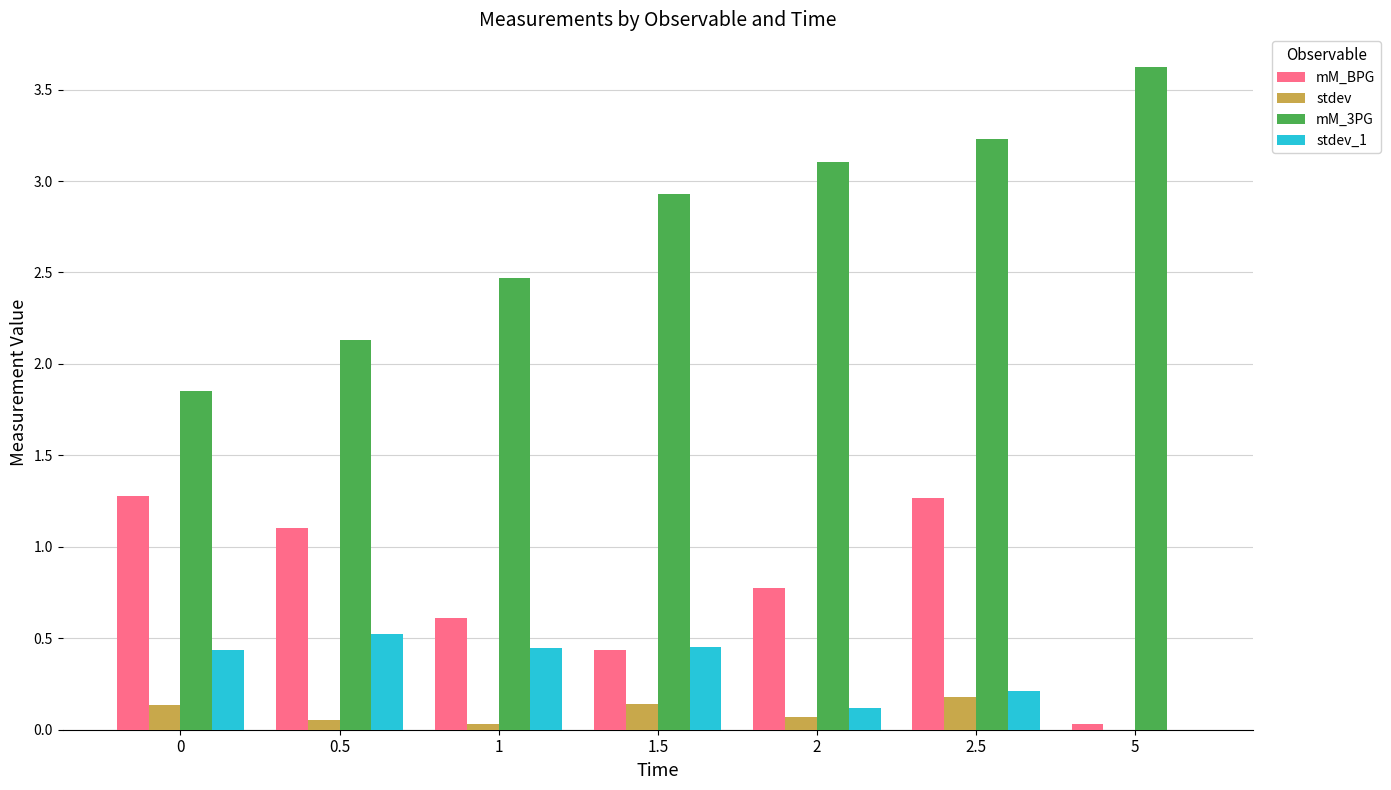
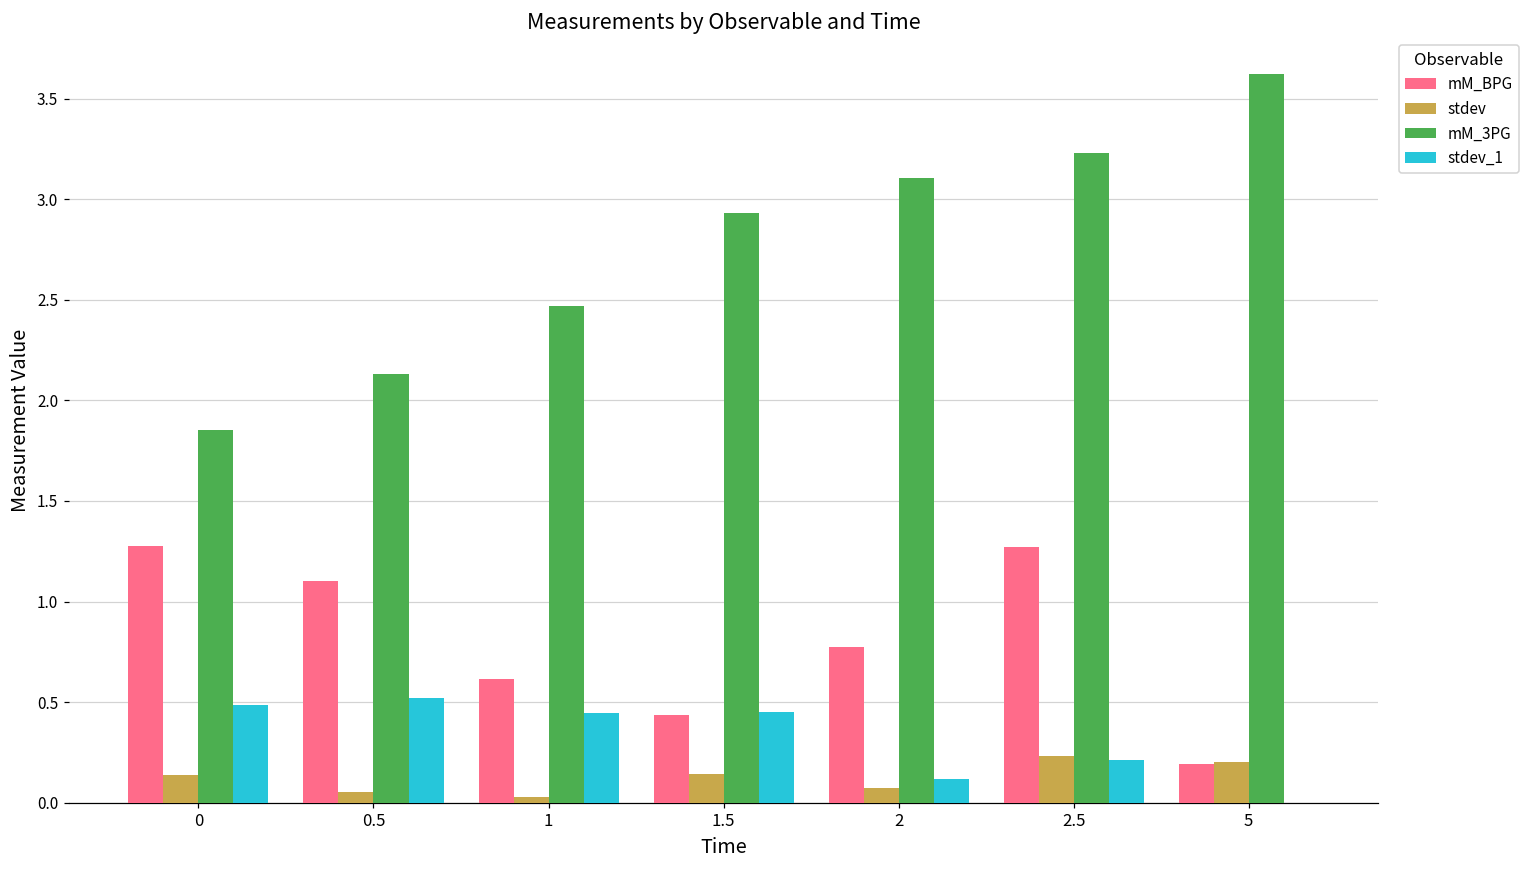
stdev_1, 0: 0.43 -> 0.49
stdev, 2.5: 0.18 -> 0.23
mM_BPG, 5: 0.03 -> 0.19
stdev, 5: 0.0 -> 0.2
